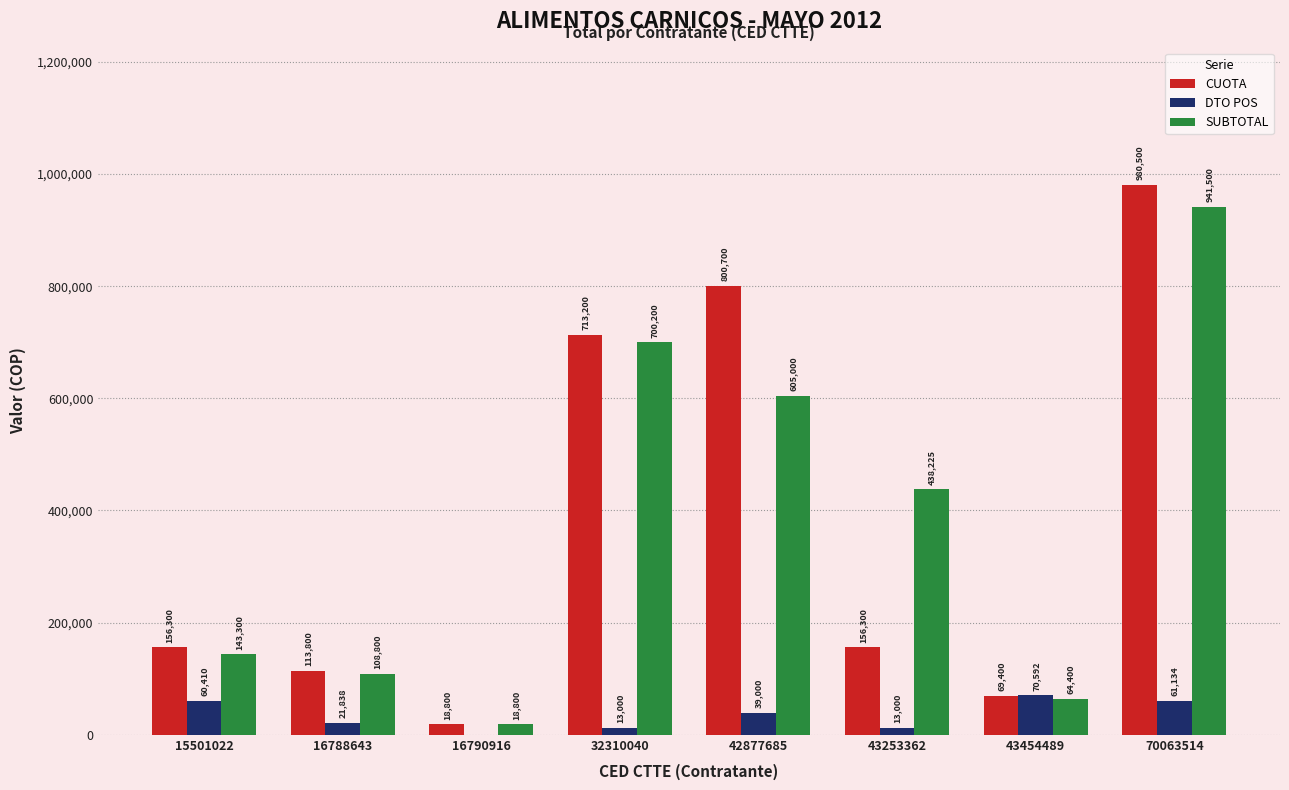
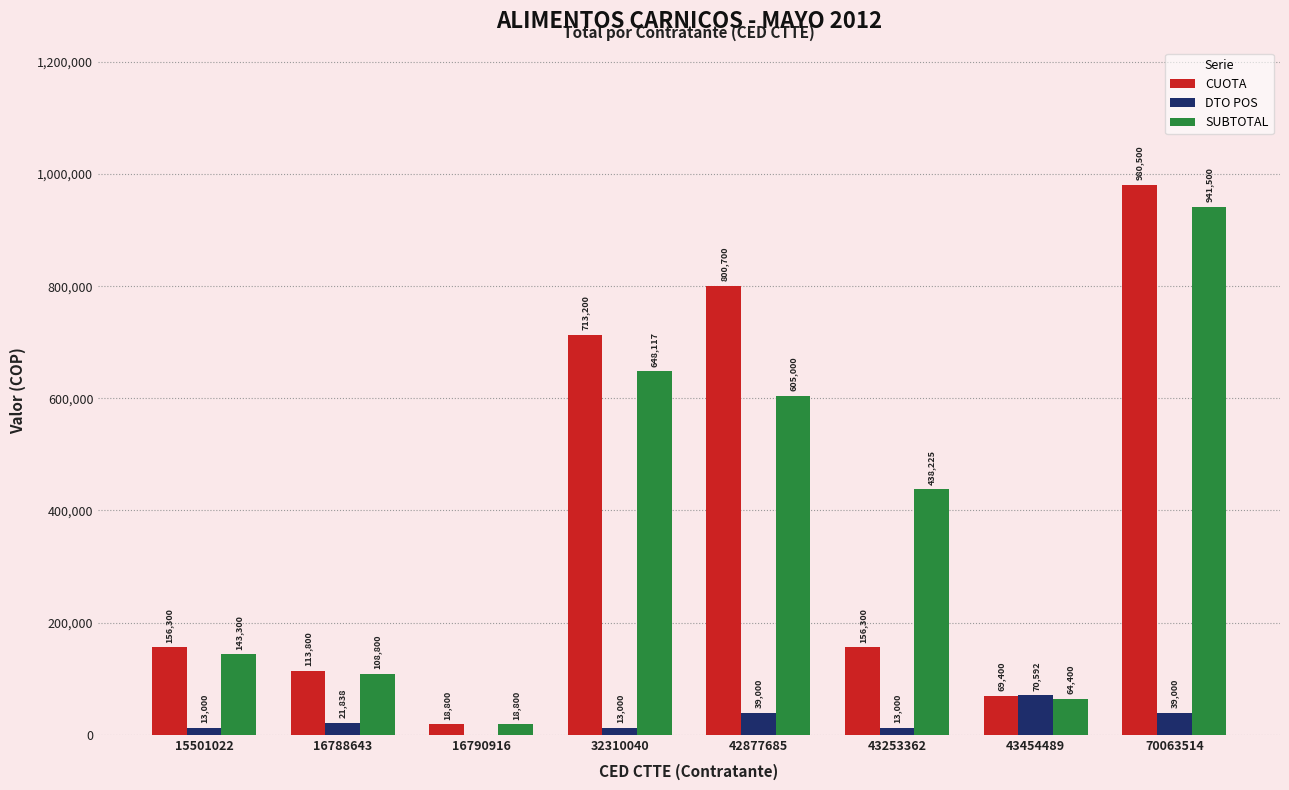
DTO POS, 15501022: 60,410 -> 13,000
SUBTOTAL, 32310040: 700,200 -> 648,117
DTO POS, 70063514: 61,134 -> 39,000
